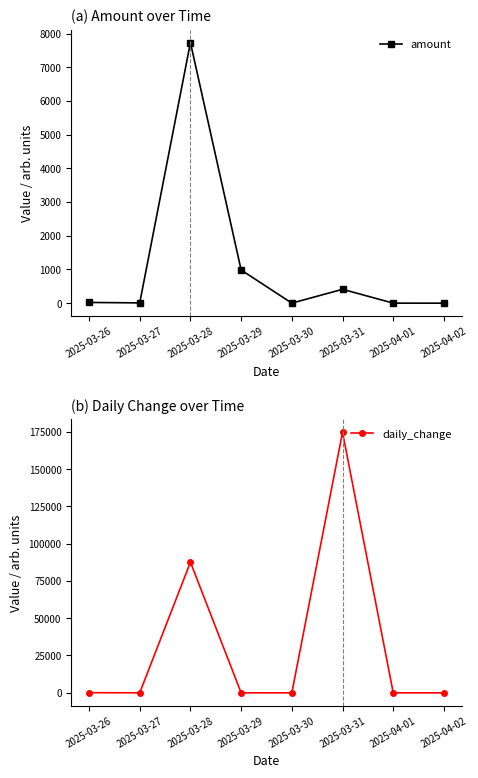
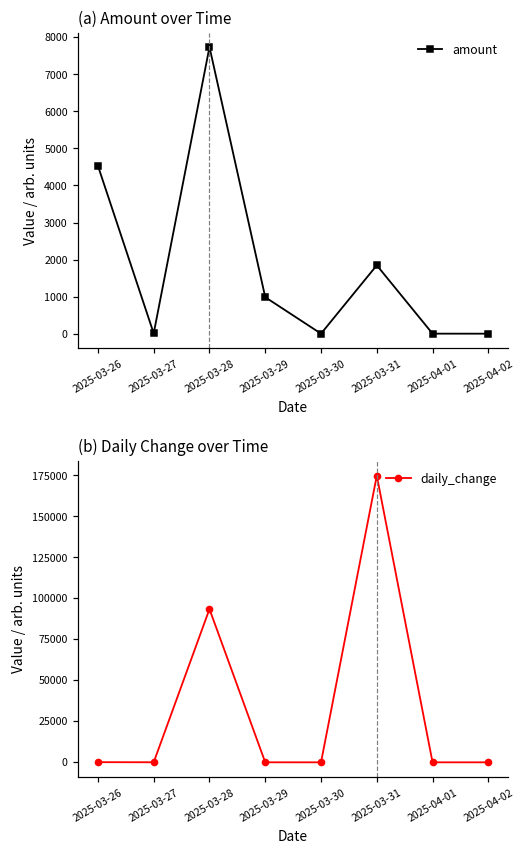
(a) Amount over Time, 2025-03-26: 0 -> 4500
(a) Amount over Time, 2025-03-31: 400 -> 1800
(b) Daily Change over Time, 2025-03-28: 88000 -> 93000
